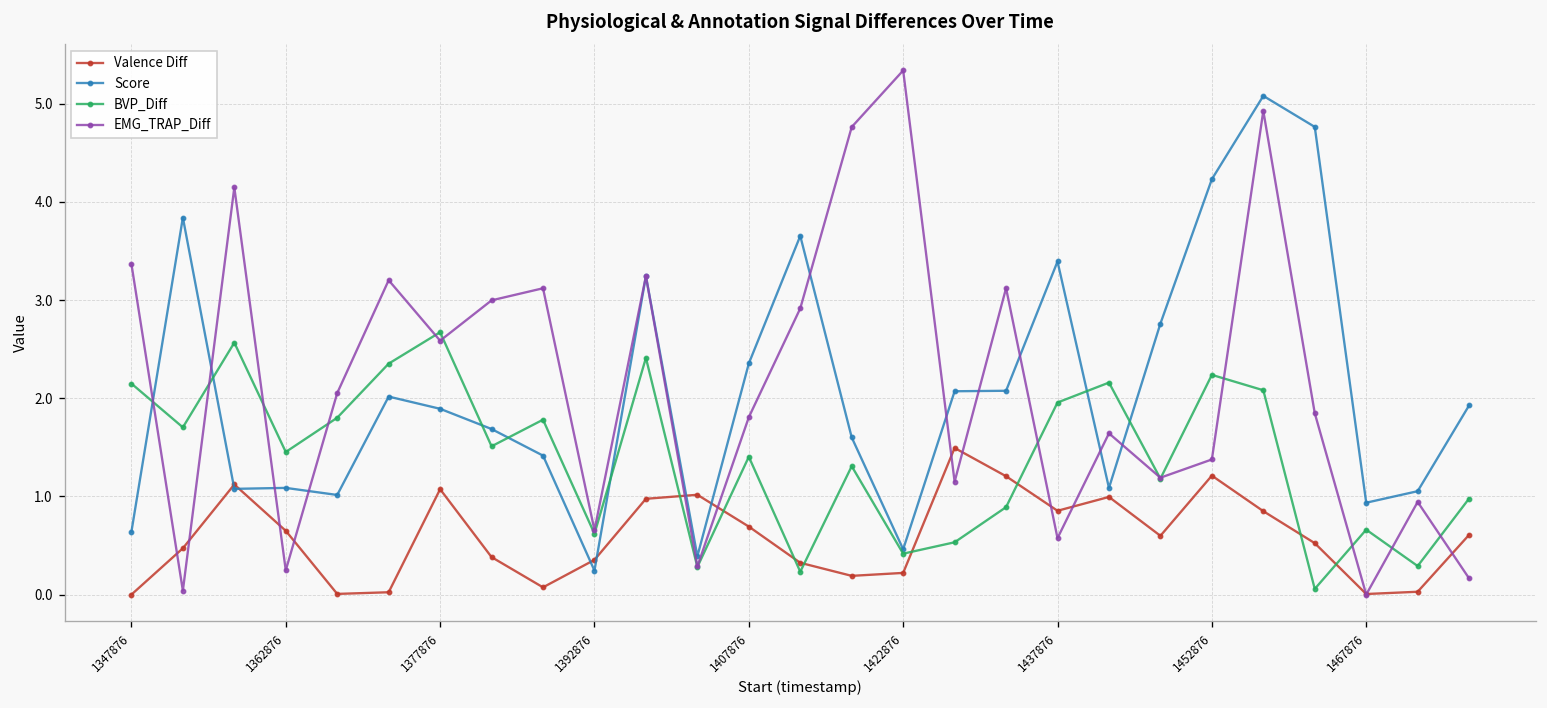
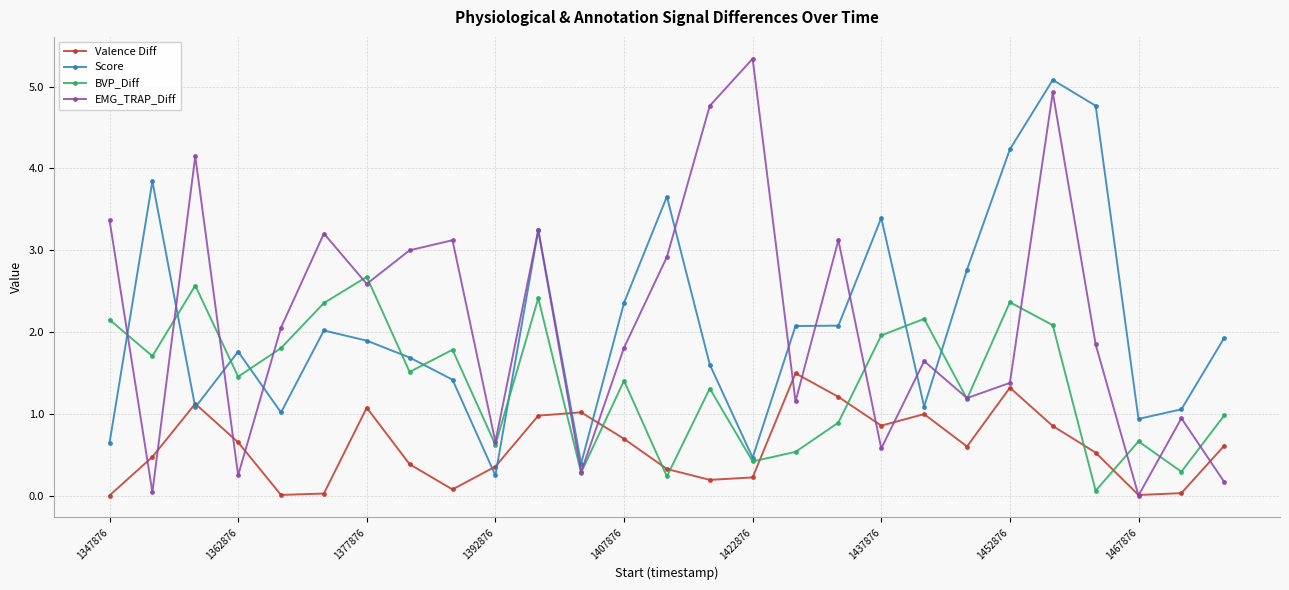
Score, 1362876: 1.1 -> 1.8
Valence Diff, 1452876: 1.2 -> 1.3
BVP_Diff, 1452876: 2.2 -> 2.4
